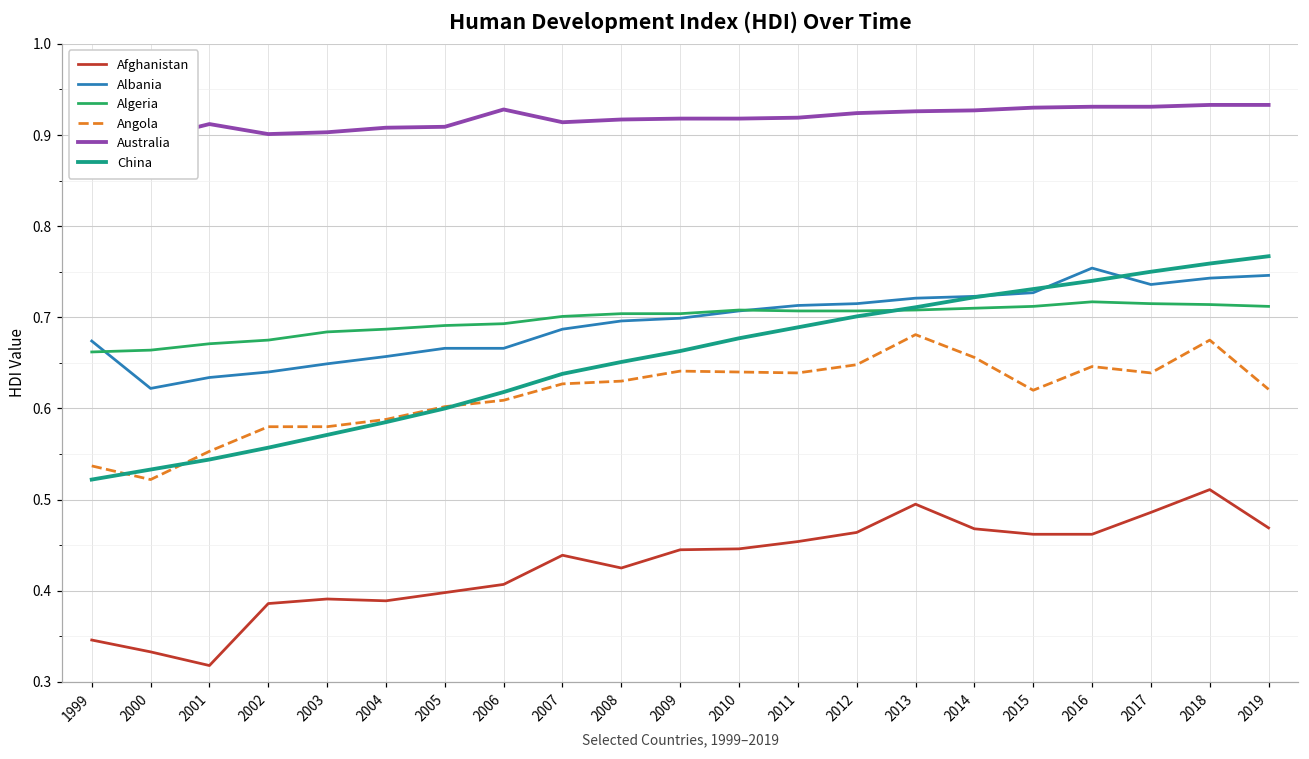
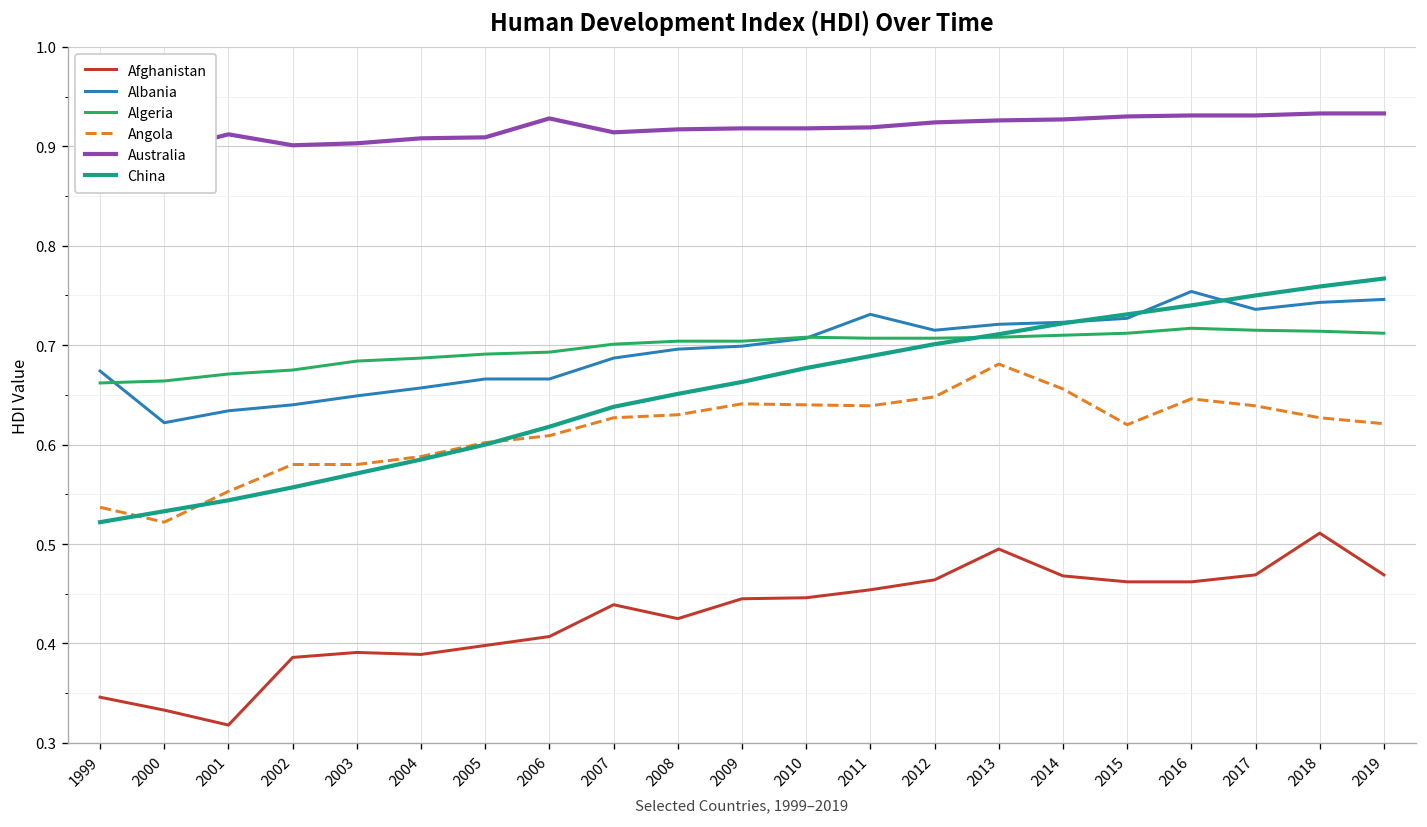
Albania, 2011: 0.71 -> 0.73
Afghanistan, 2017: 0.49 -> 0.47
Angola, 2018: 0.68 -> 0.63
